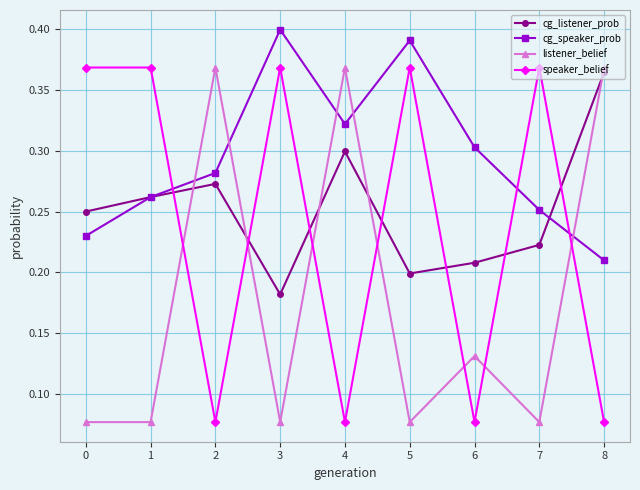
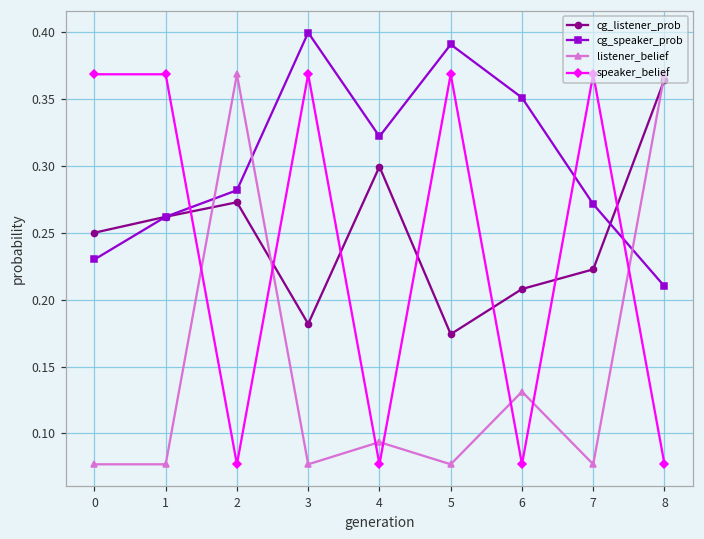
listener_belief, 4: 0.368 -> 0.094
cg_listener_prob, 5: 0.199 -> 0.174
cg_speaker_prob, 6: 0.303 -> 0.351
cg_speaker_prob, 7: 0.251 -> 0.271
